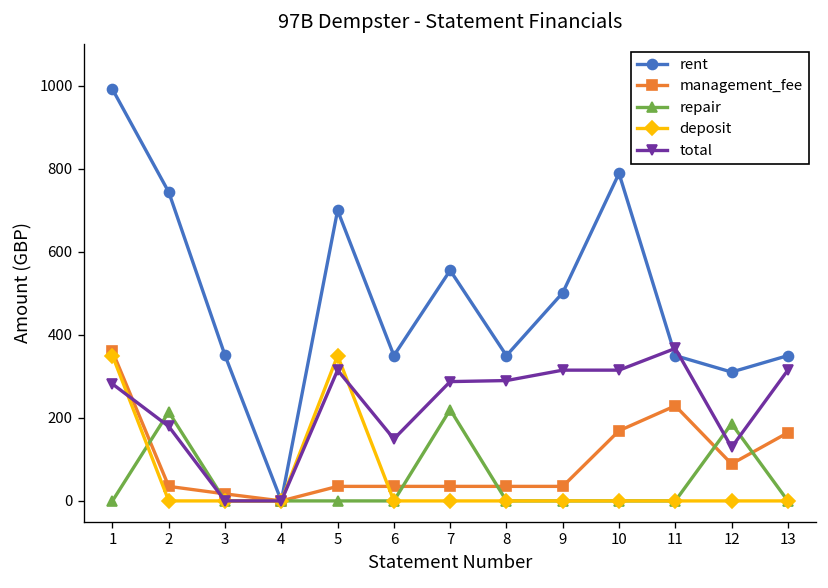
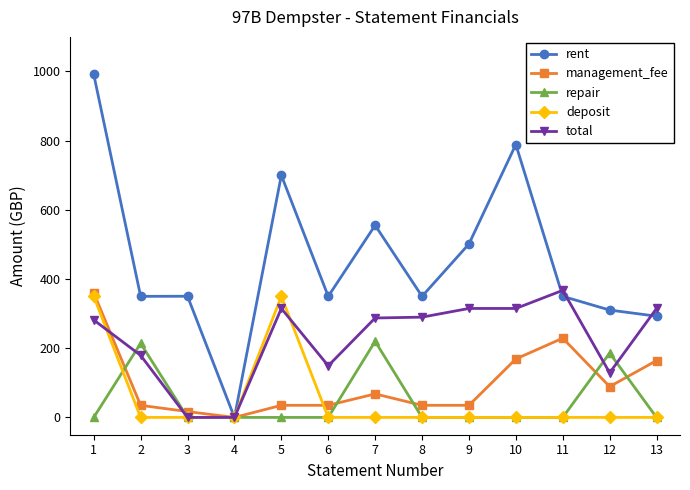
rent, 2: 740 -> 350
management_fee, 7: 40 -> 70
rent, 13: 350 -> 290
